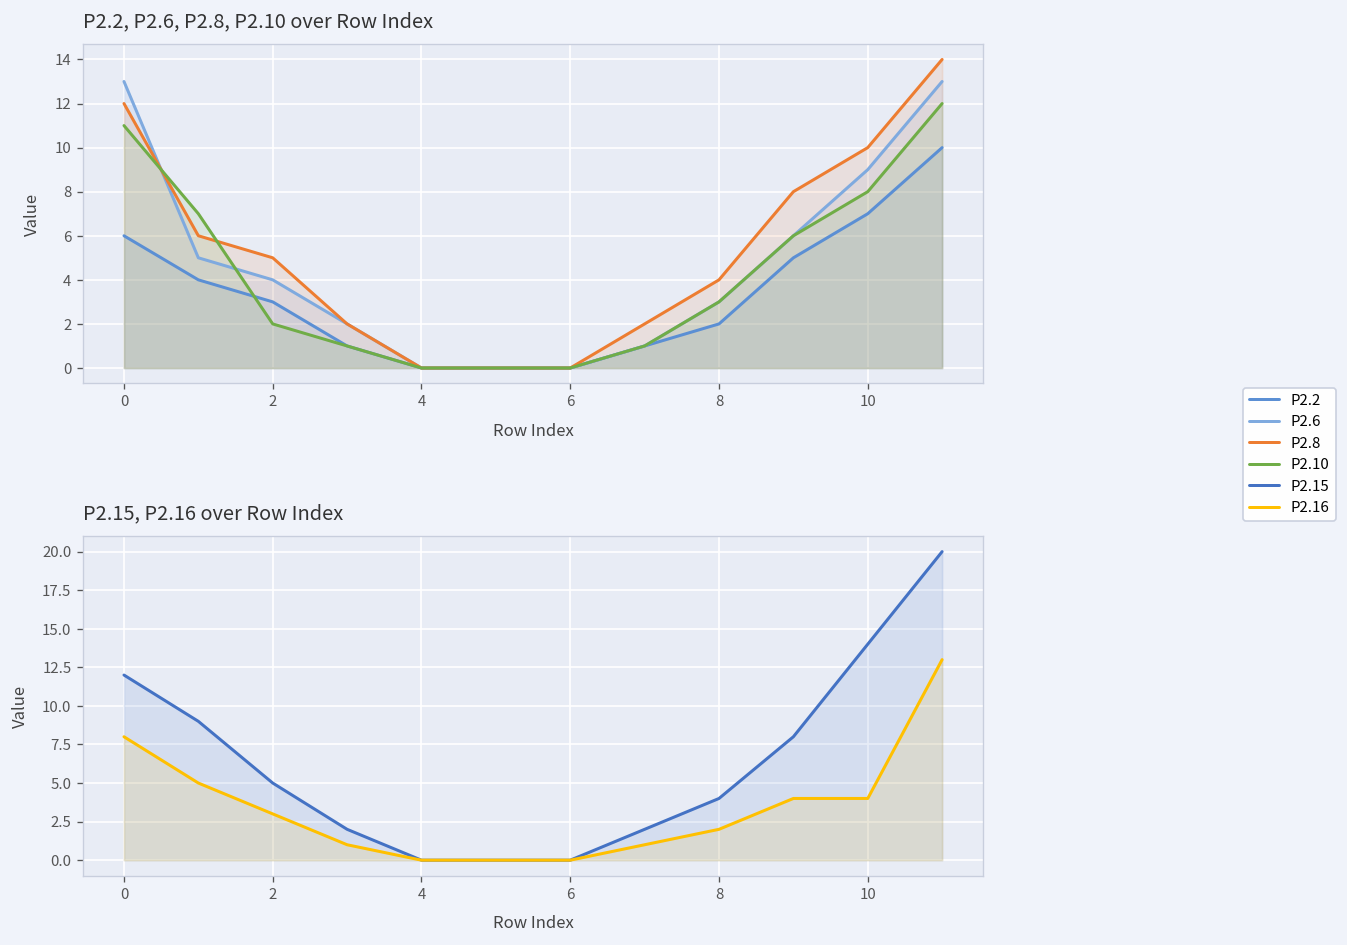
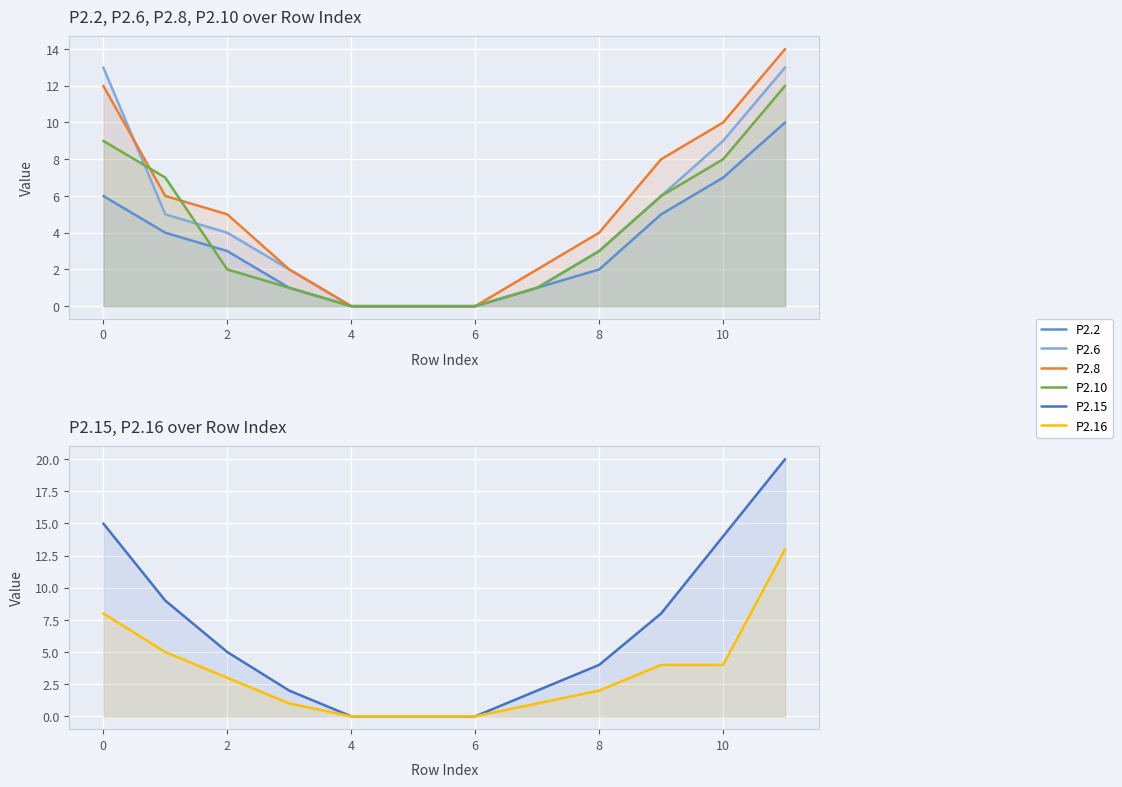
P2.2, P2.6, P2.8, P2.10 over Row Index, P2.10, 0: 11 -> 9
P2.15, P2.16 over Row Index, P2.15, 0: 12 -> 15
